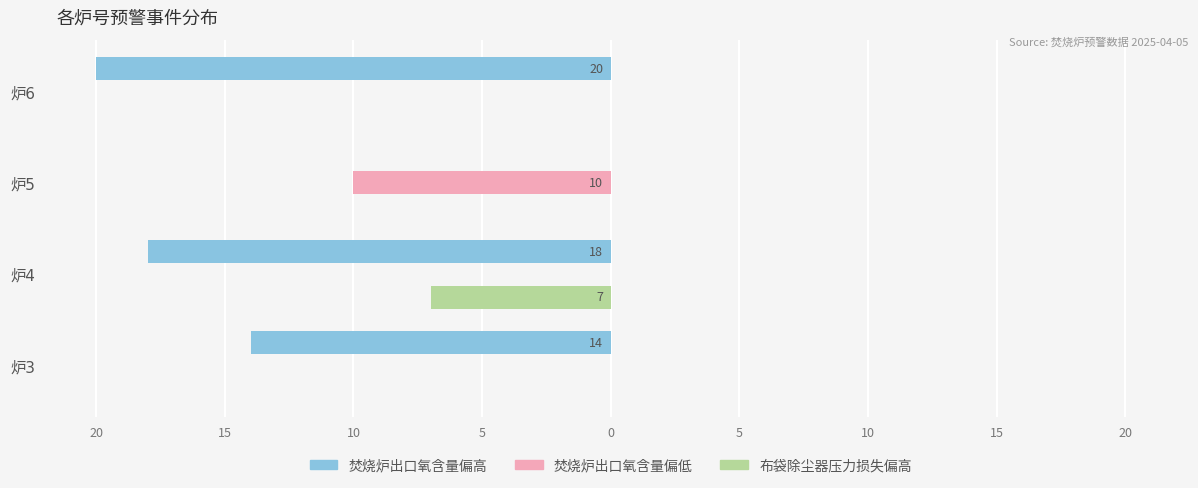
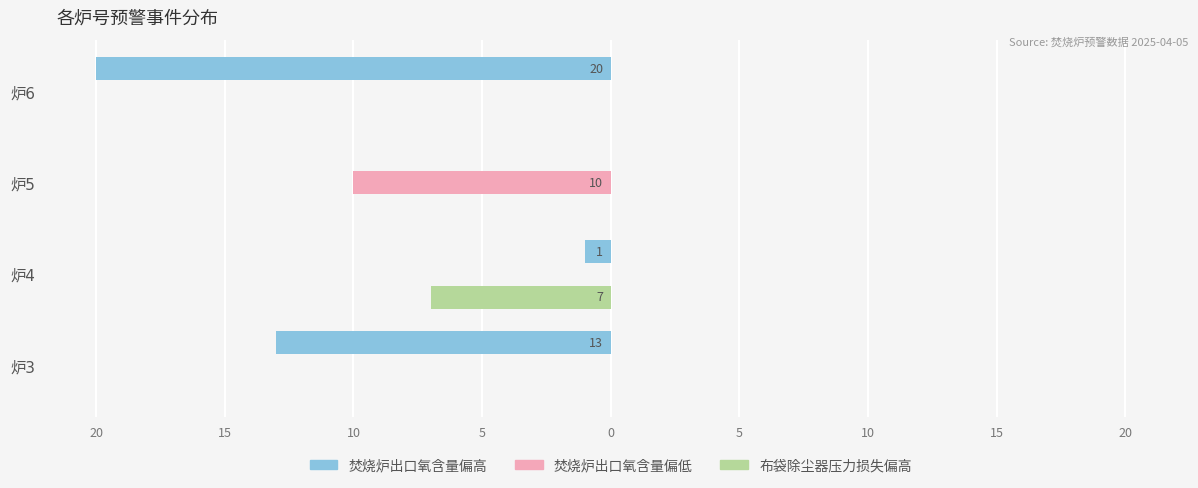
焚烧炉出口氧含量偏高, 炉4: 18 -> 1
焚烧炉出口氧含量偏高, 炉3: 14 -> 13
